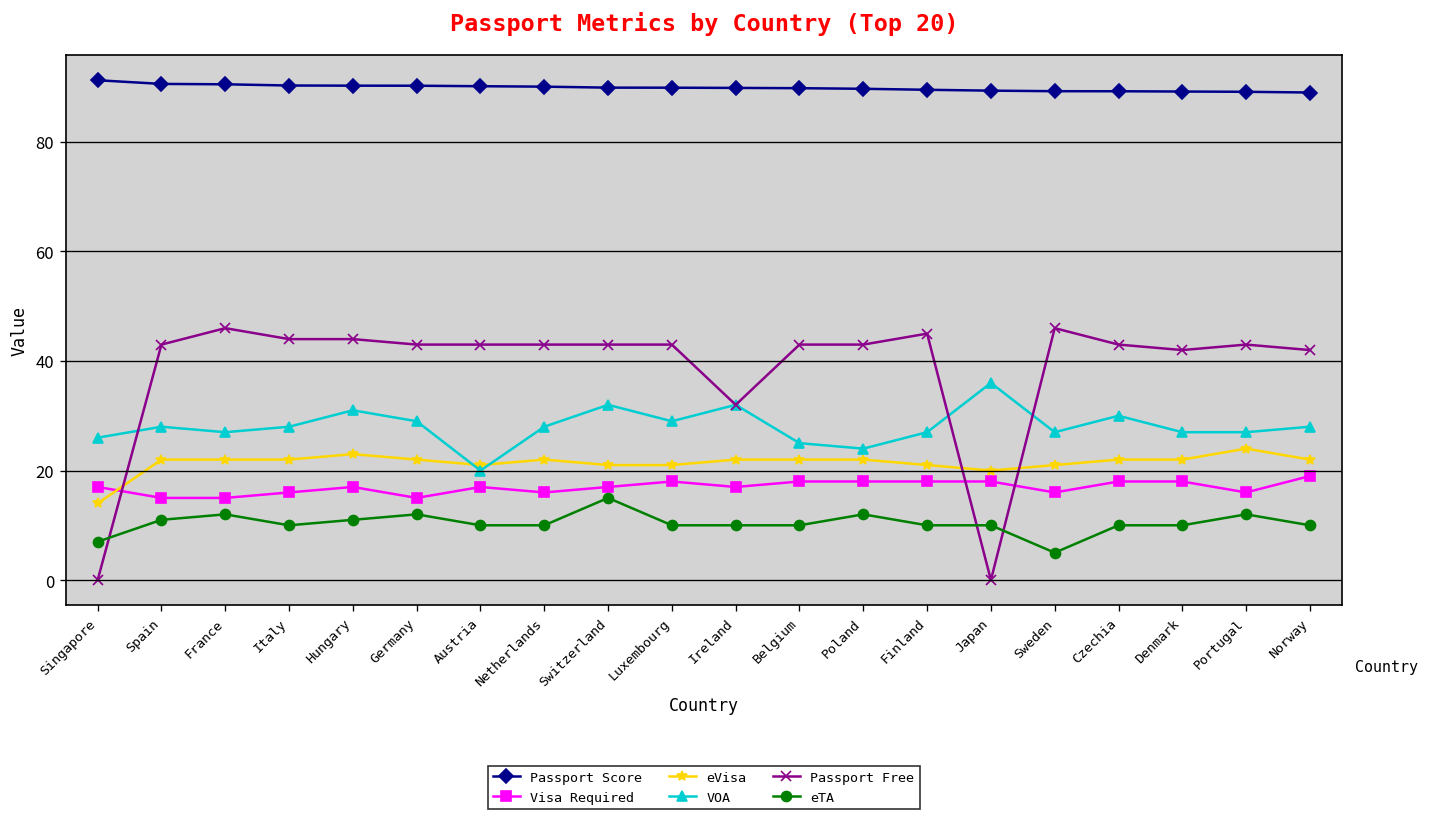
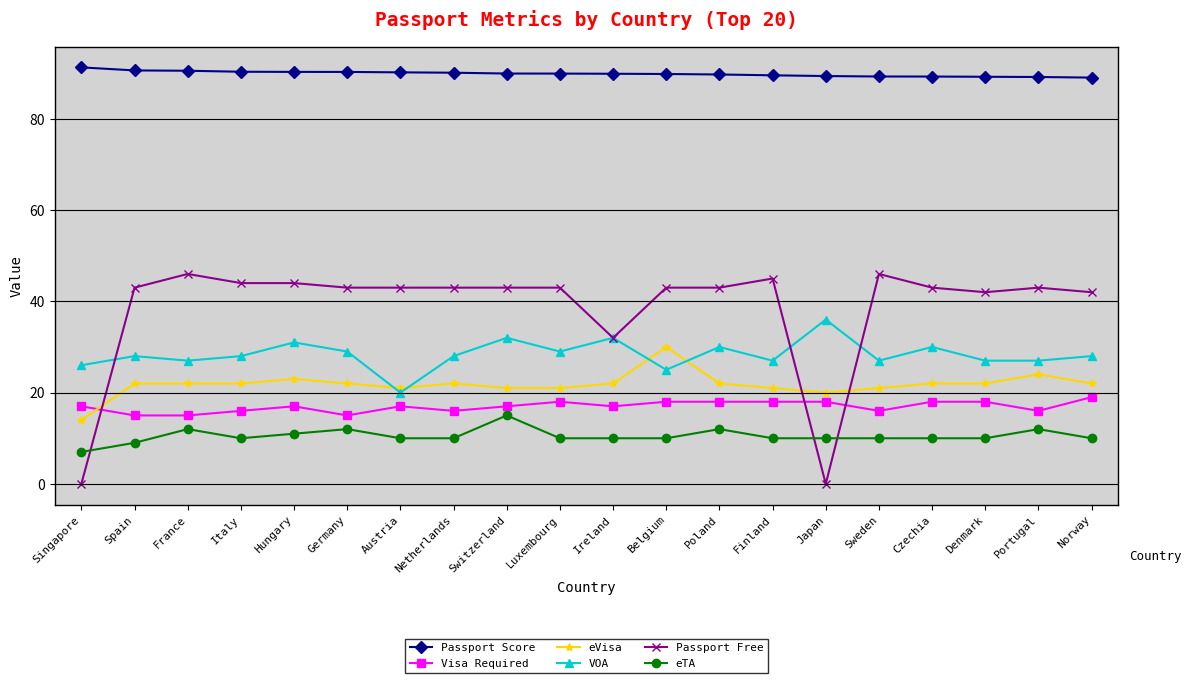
eTA, Spain: 11 -> 9
eVisa, Belgium: 22 -> 30
VOA, Poland: 24 -> 30
eTA, Sweden: 5 -> 10
